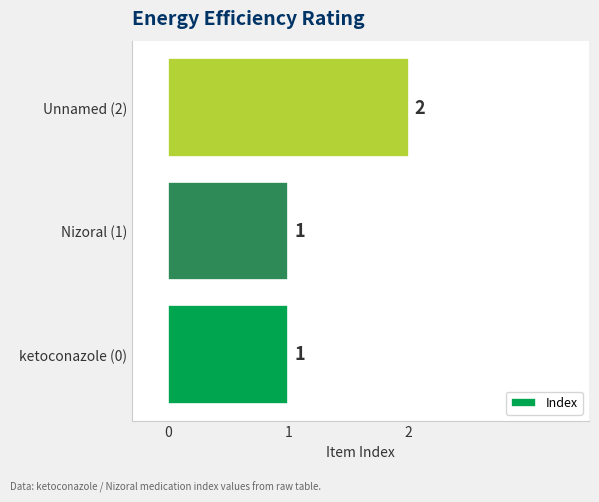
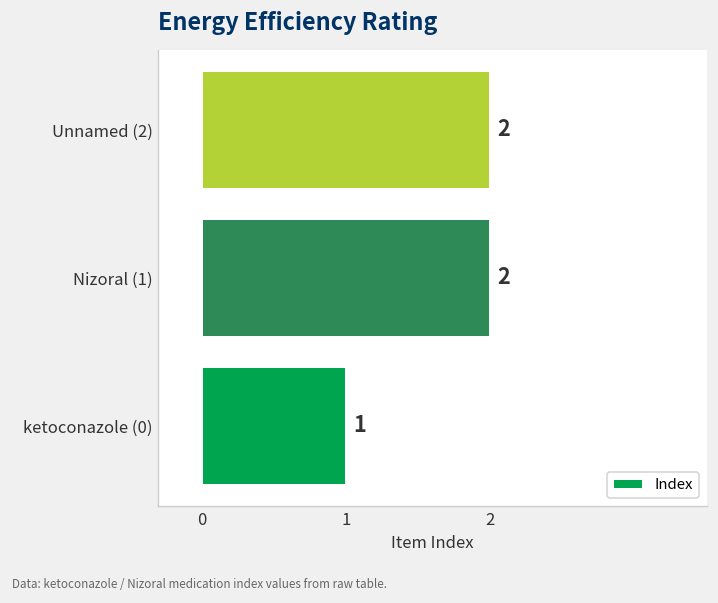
Nizoral (1): 1 -> 2
